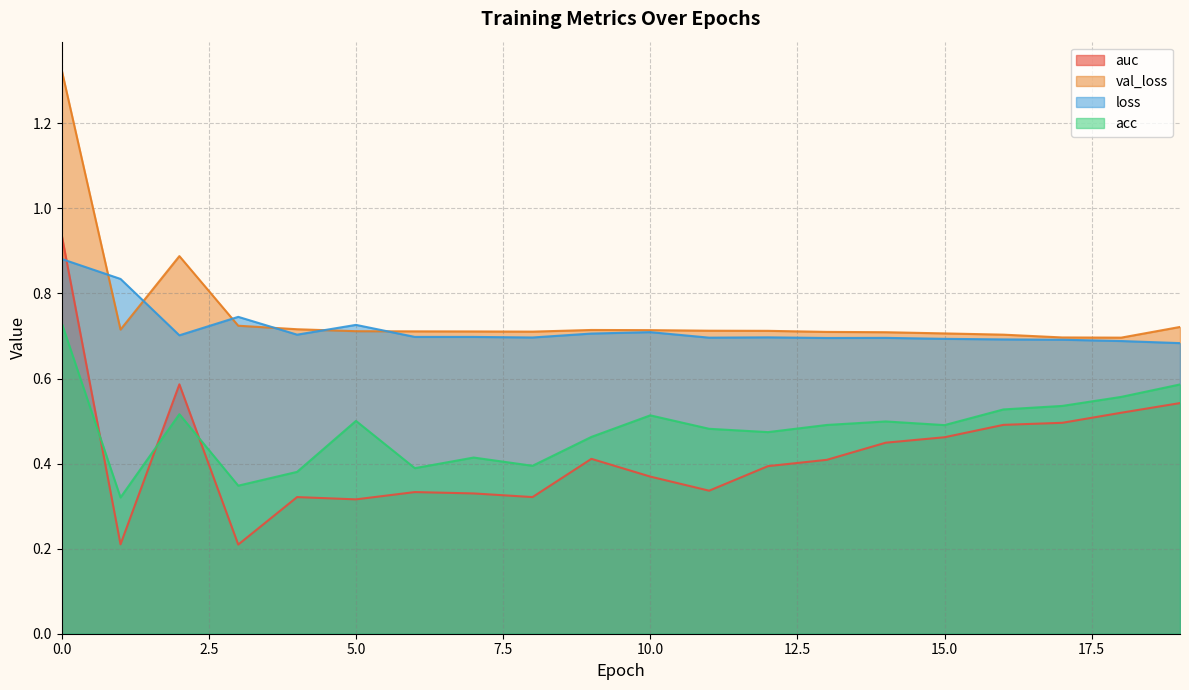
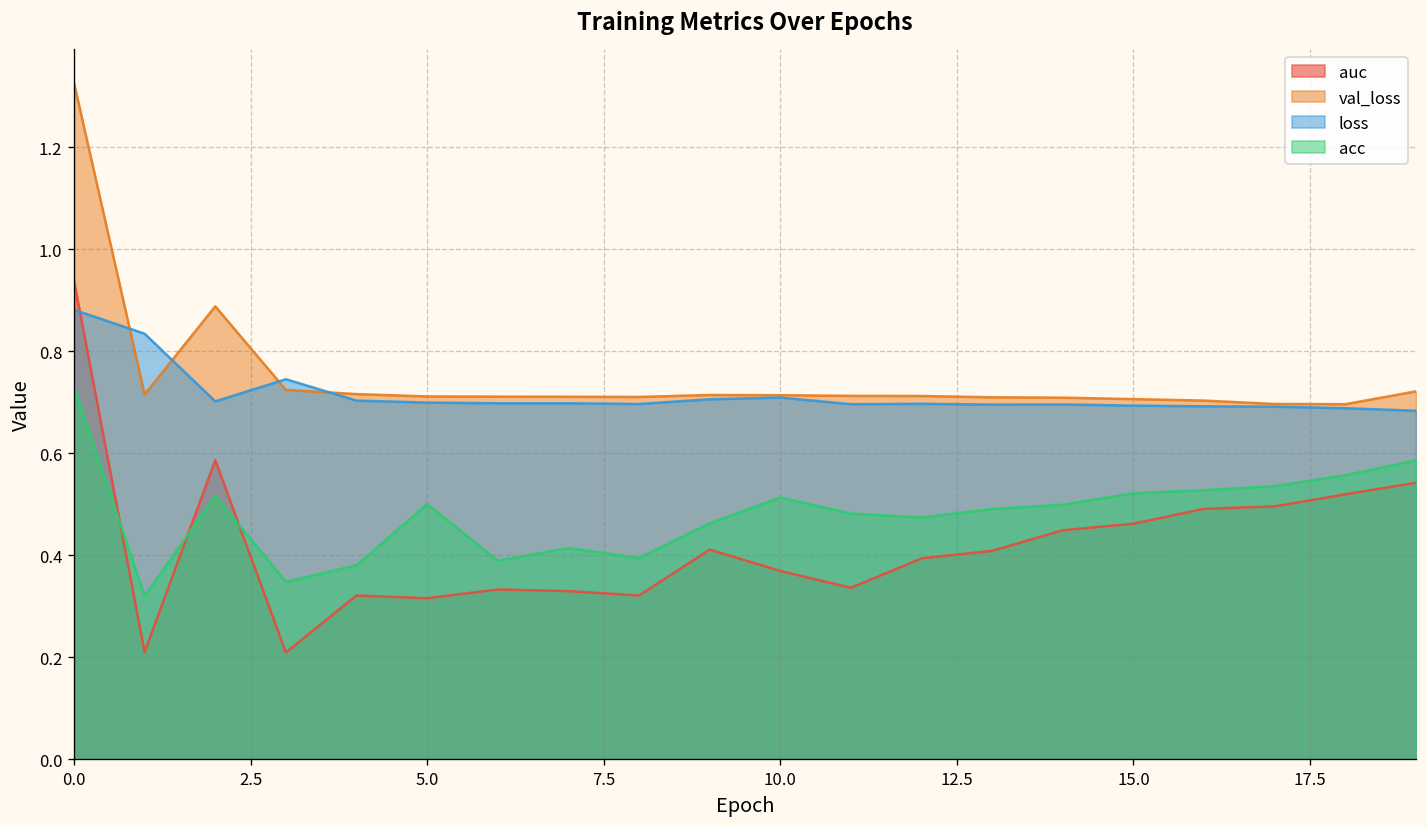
loss, 5.0: 0.73 -> 0.70
acc, 15.0: 0.49 -> 0.52
